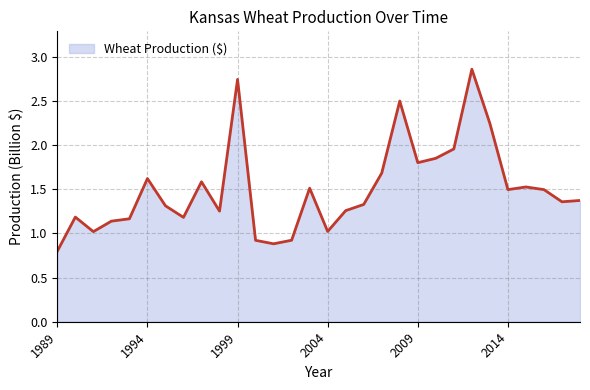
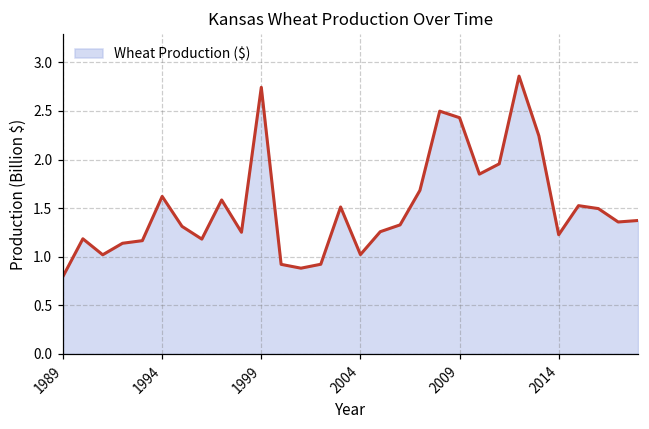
2009: 1.8 -> 2.4
2014: 1.5 -> 1.2
